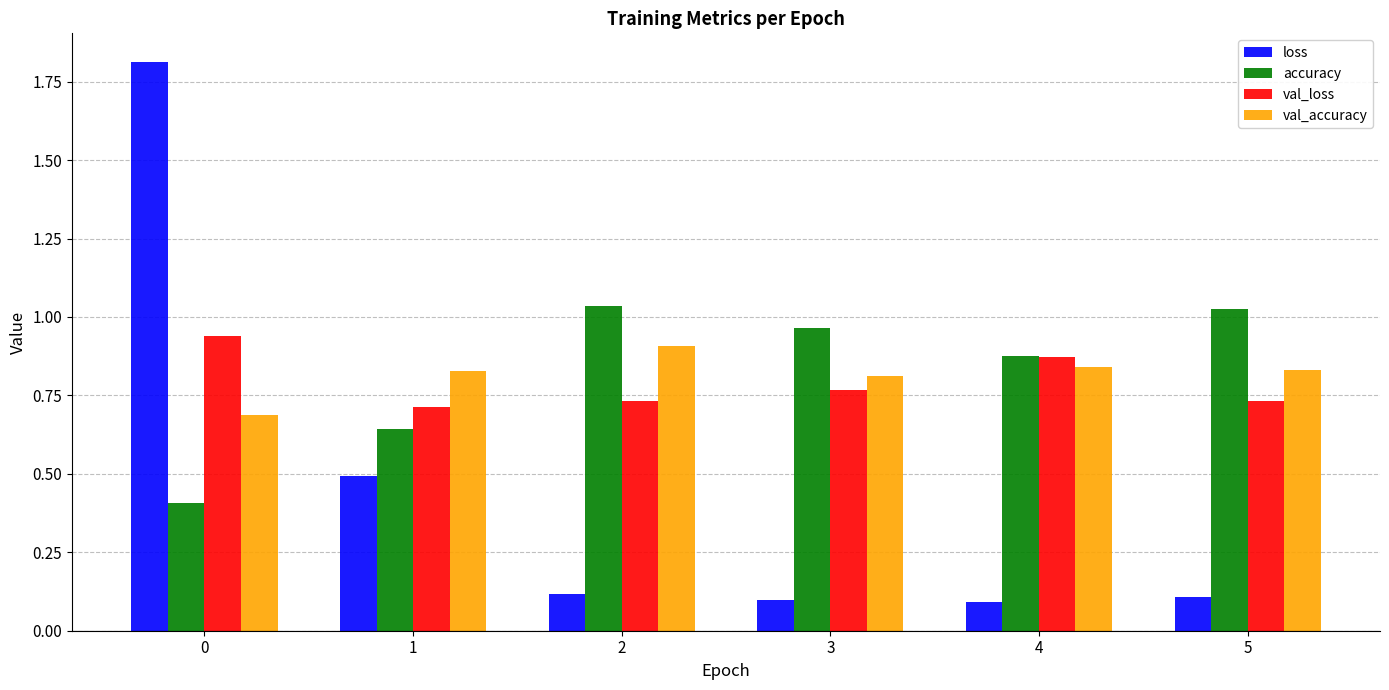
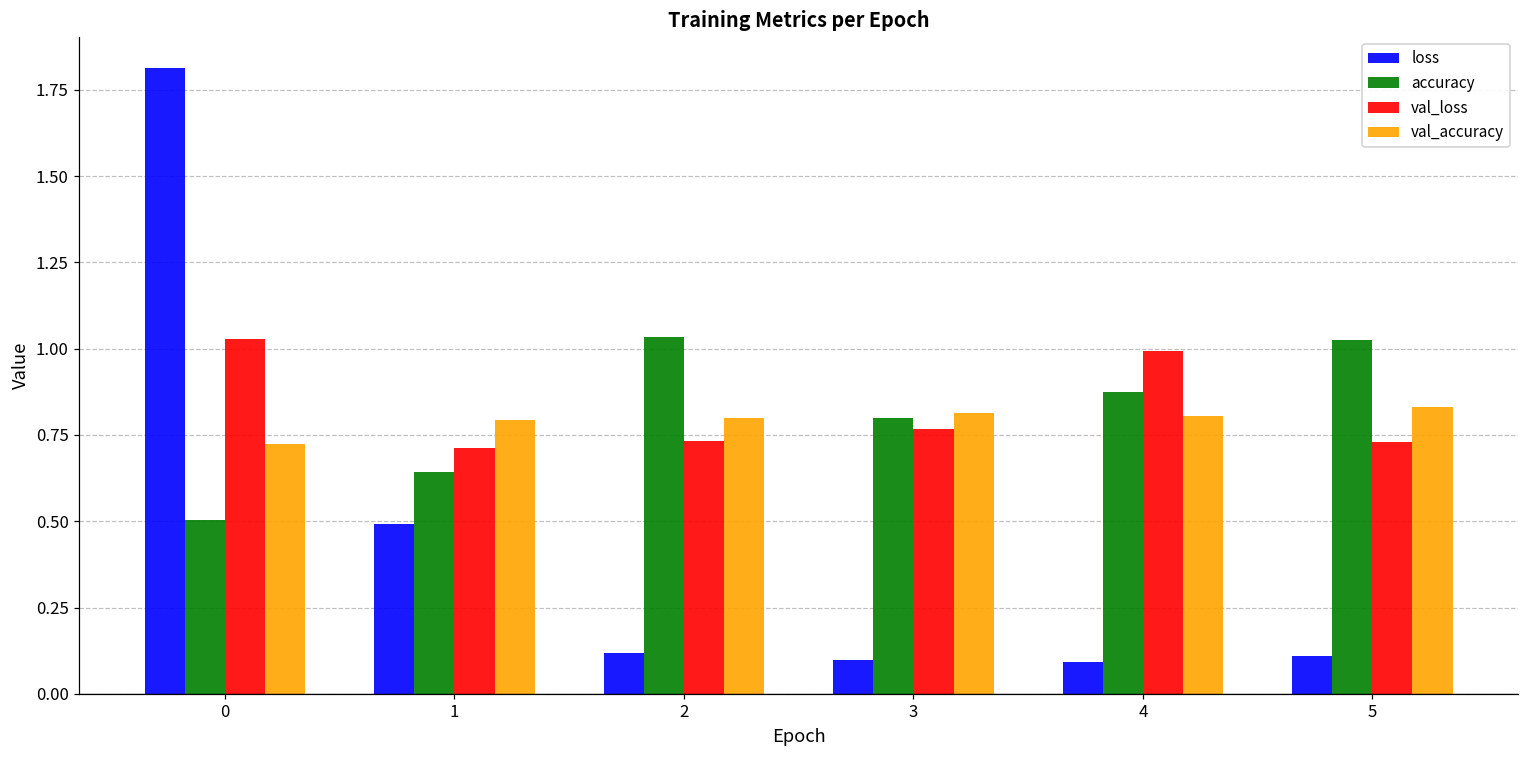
accuracy, 0: 0.41 -> 0.50
val_loss, 0: 0.94 -> 1.03
val_accuracy, 0: 0.69 -> 0.72
val_accuracy, 1: 0.83 -> 0.79
val_accuracy, 2: 0.91 -> 0.80
accuracy, 3: 0.97 -> 0.80
val_loss, 4: 0.87 -> 0.99
val_accuracy, 4: 0.84 -> 0.80
